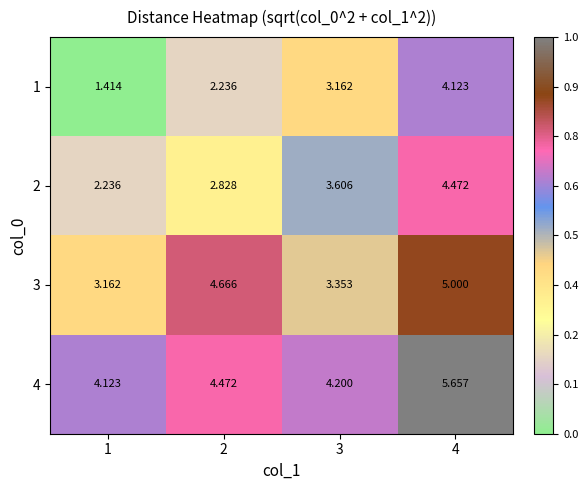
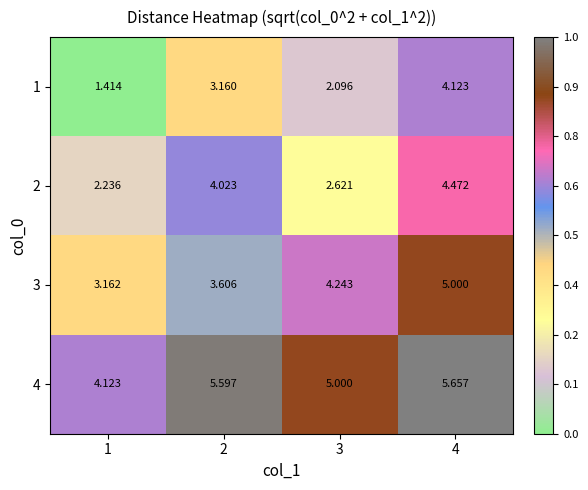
1, 2: 2.236 -> 3.160
1, 3: 3.162 -> 2.096
2, 2: 2.828 -> 4.023
2, 3: 3.606 -> 2.621
3, 2: 4.666 -> 3.606
3, 3: 3.353 -> 4.243
4, 2: 4.472 -> 5.597
4, 3: 4.200 -> 5.000
